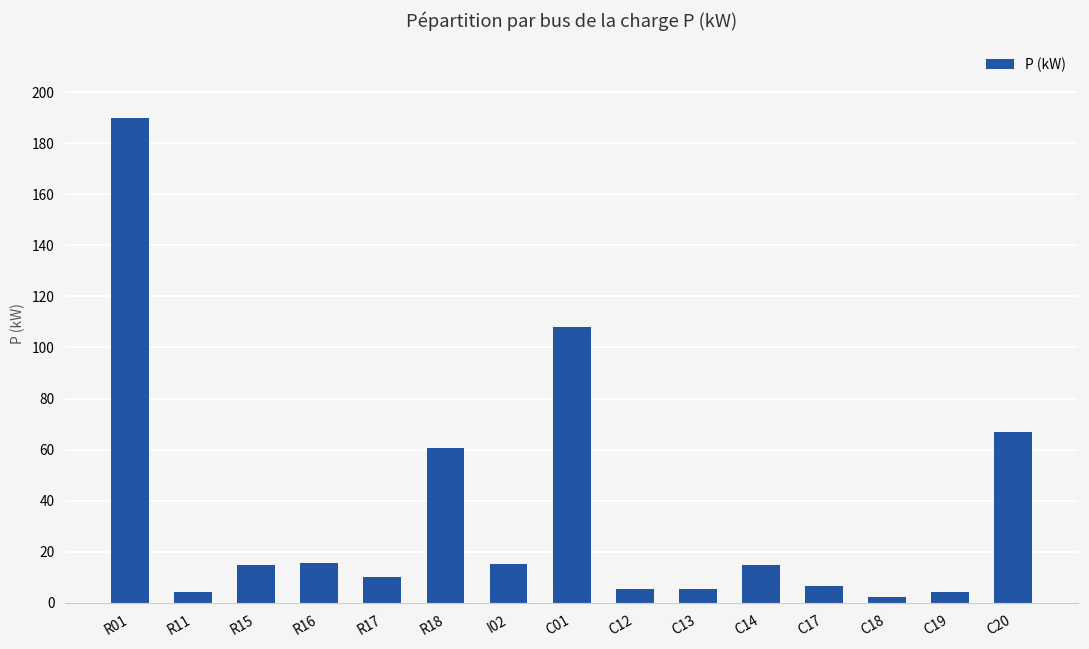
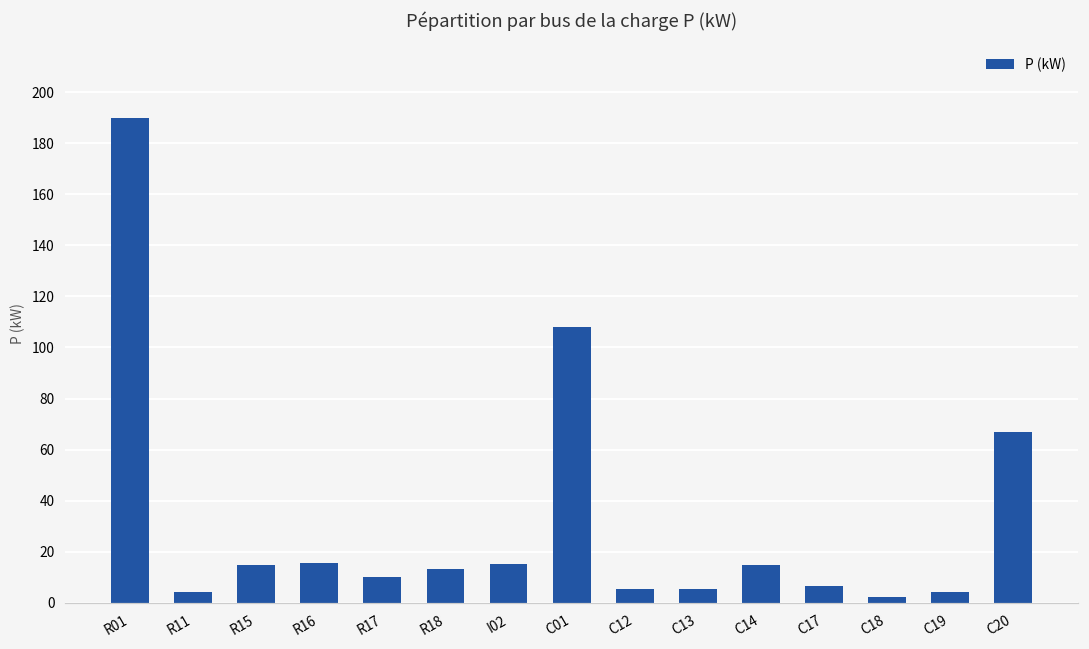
R18: 61 -> 13
